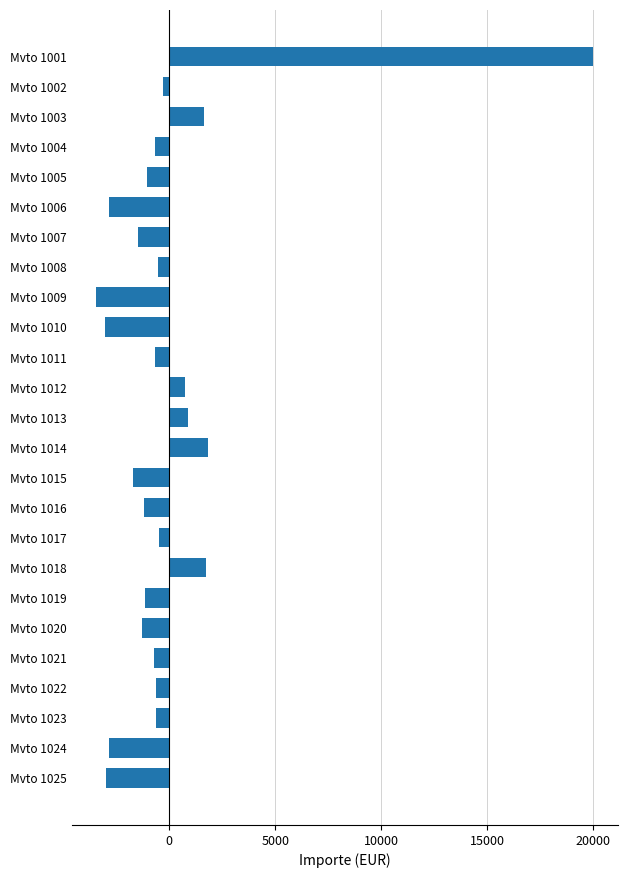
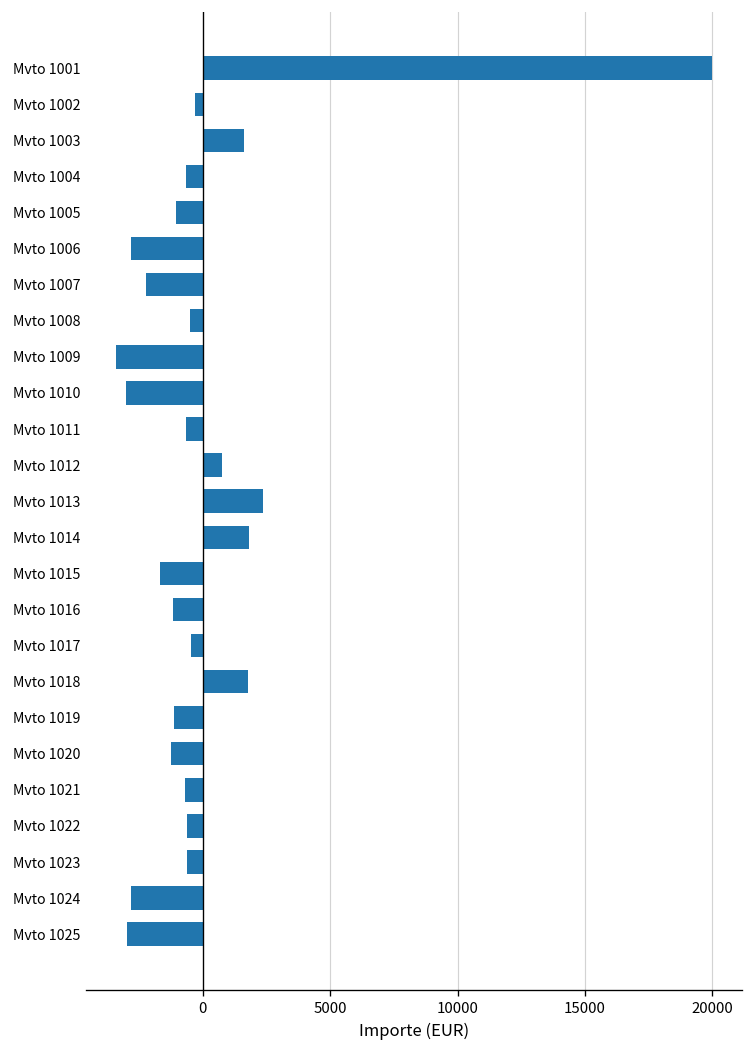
Mvto 1007: -1400 -> -2200
Mvto 1013: 900 -> 2400
